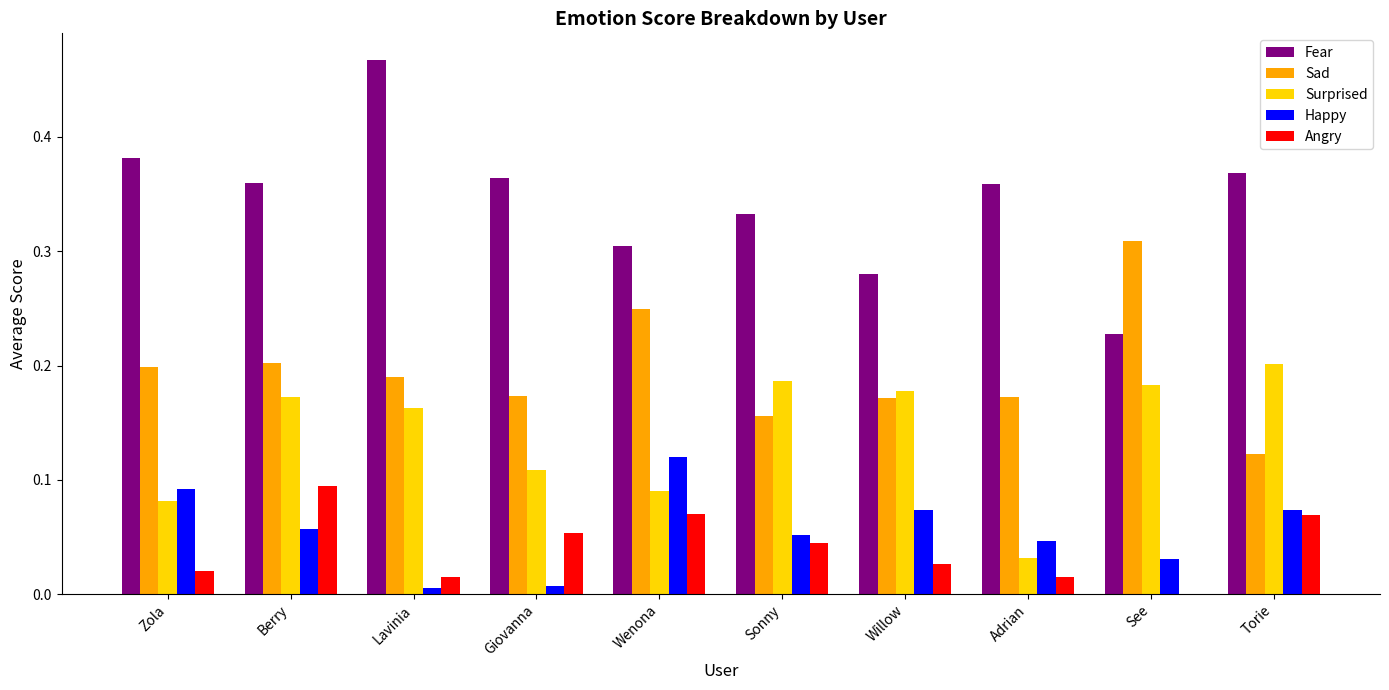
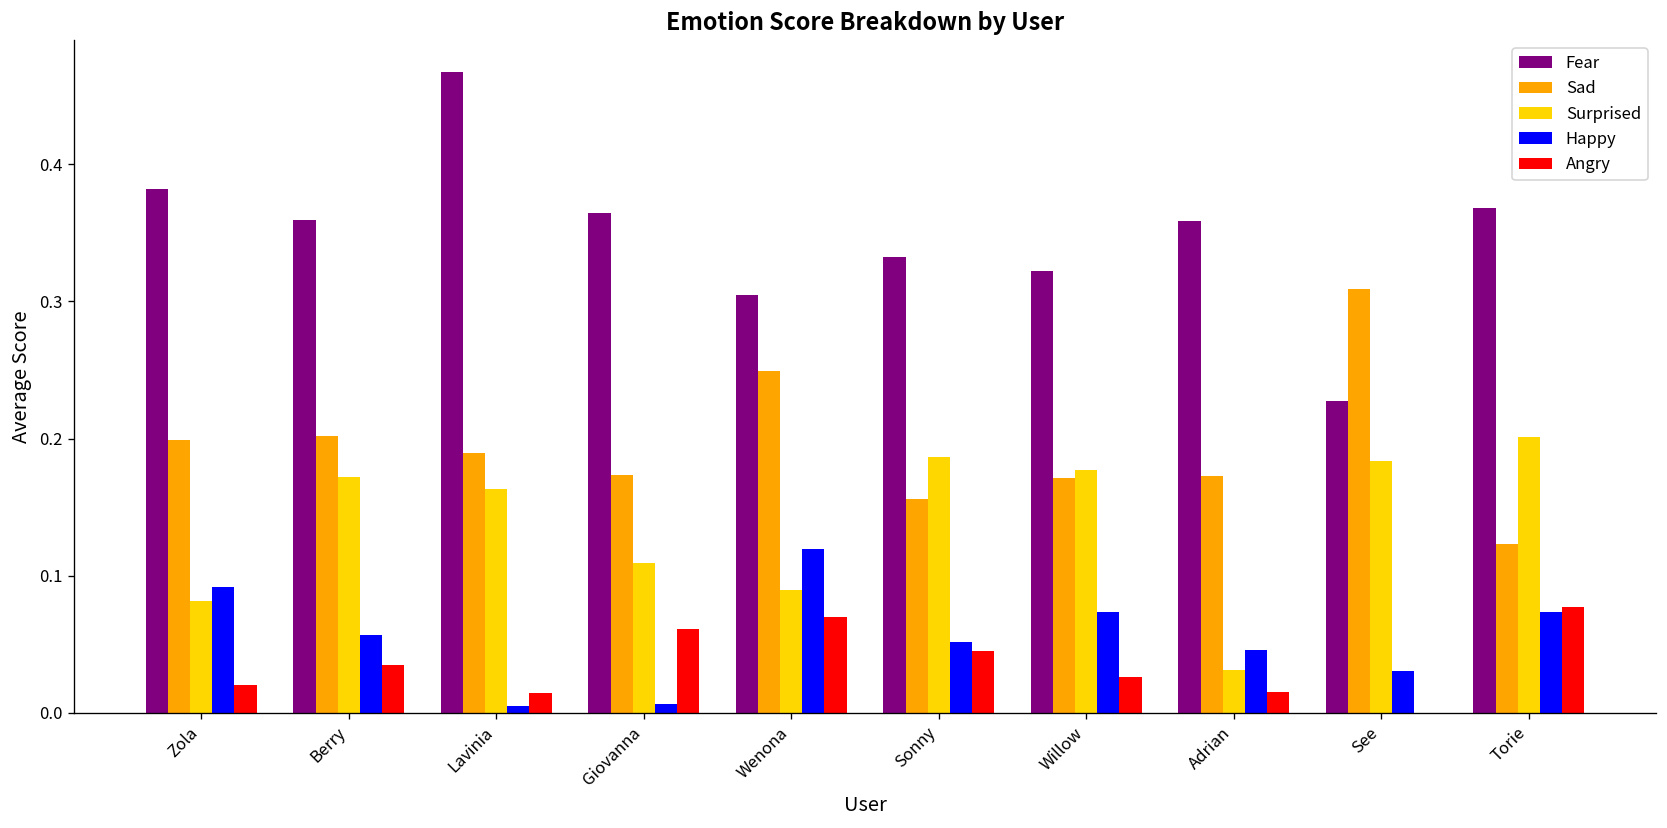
Angry, Berry: 0.095 -> 0.035
Angry, Giovanna: 0.053 -> 0.061
Fear, Willow: 0.280 -> 0.322
Angry, Torie: 0.069 -> 0.078
